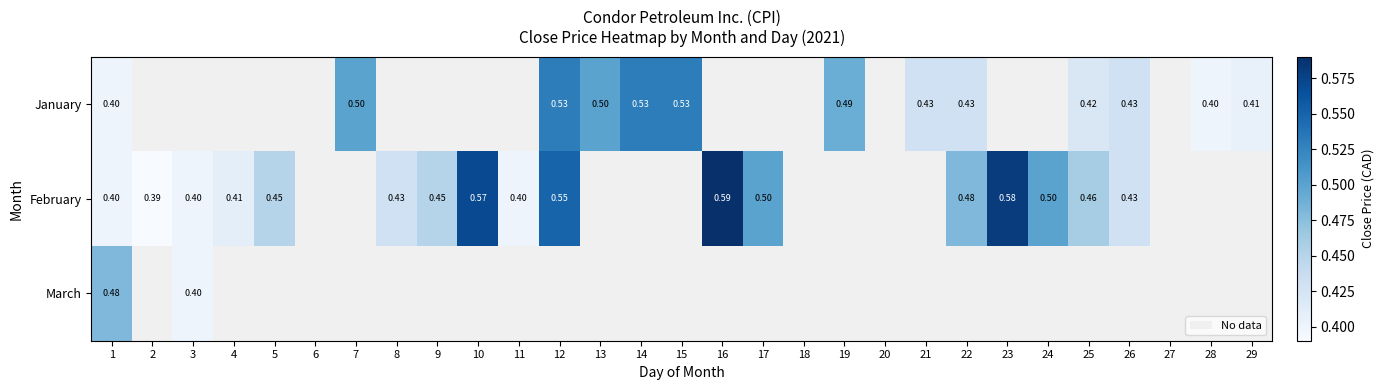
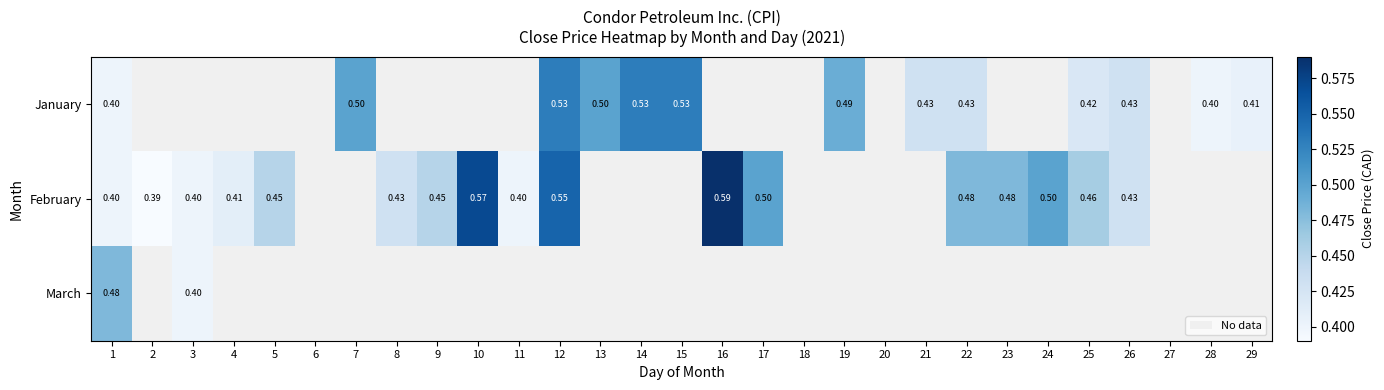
February, 23: 0.58 -> 0.48
